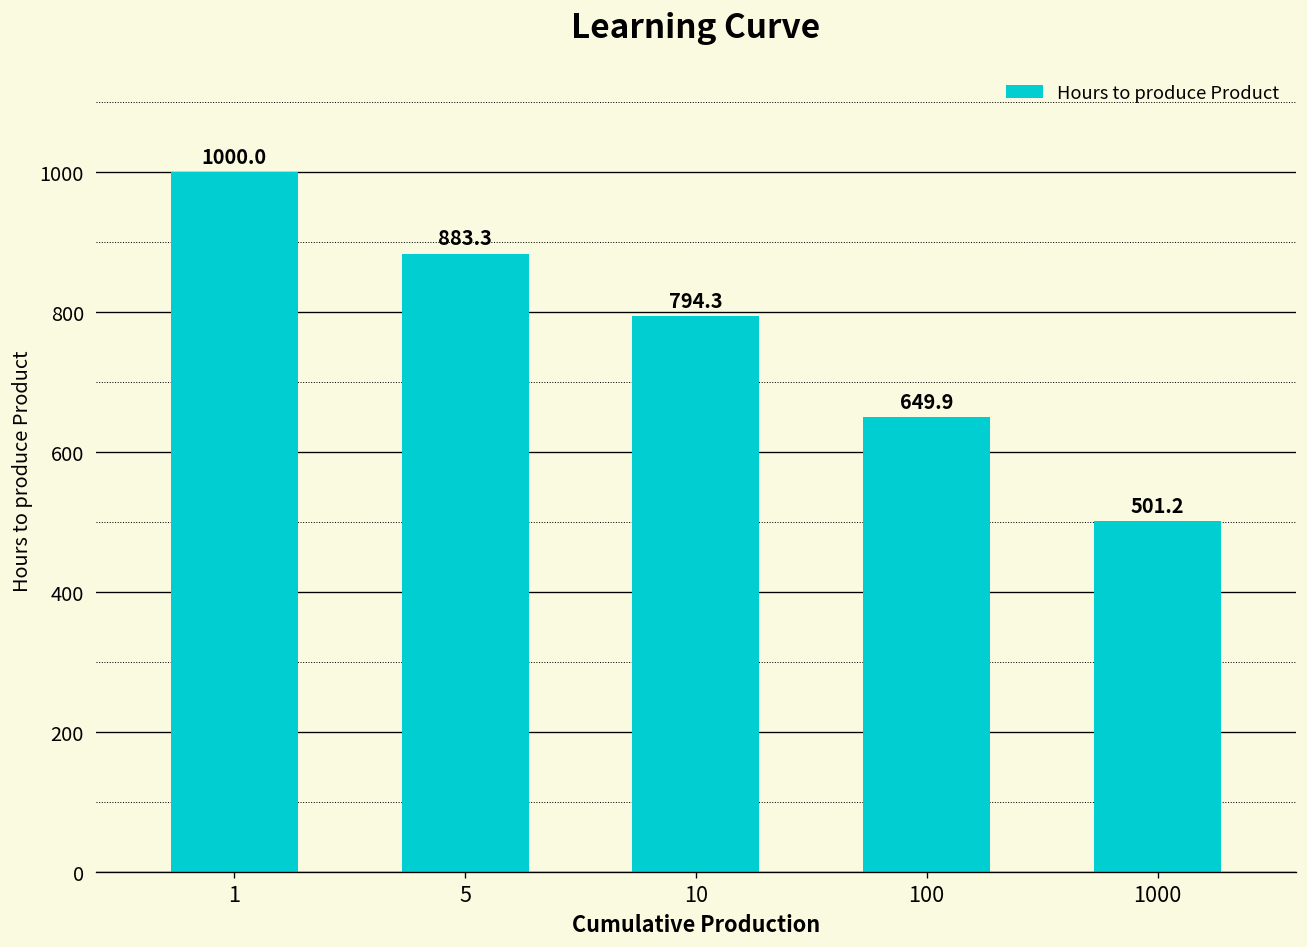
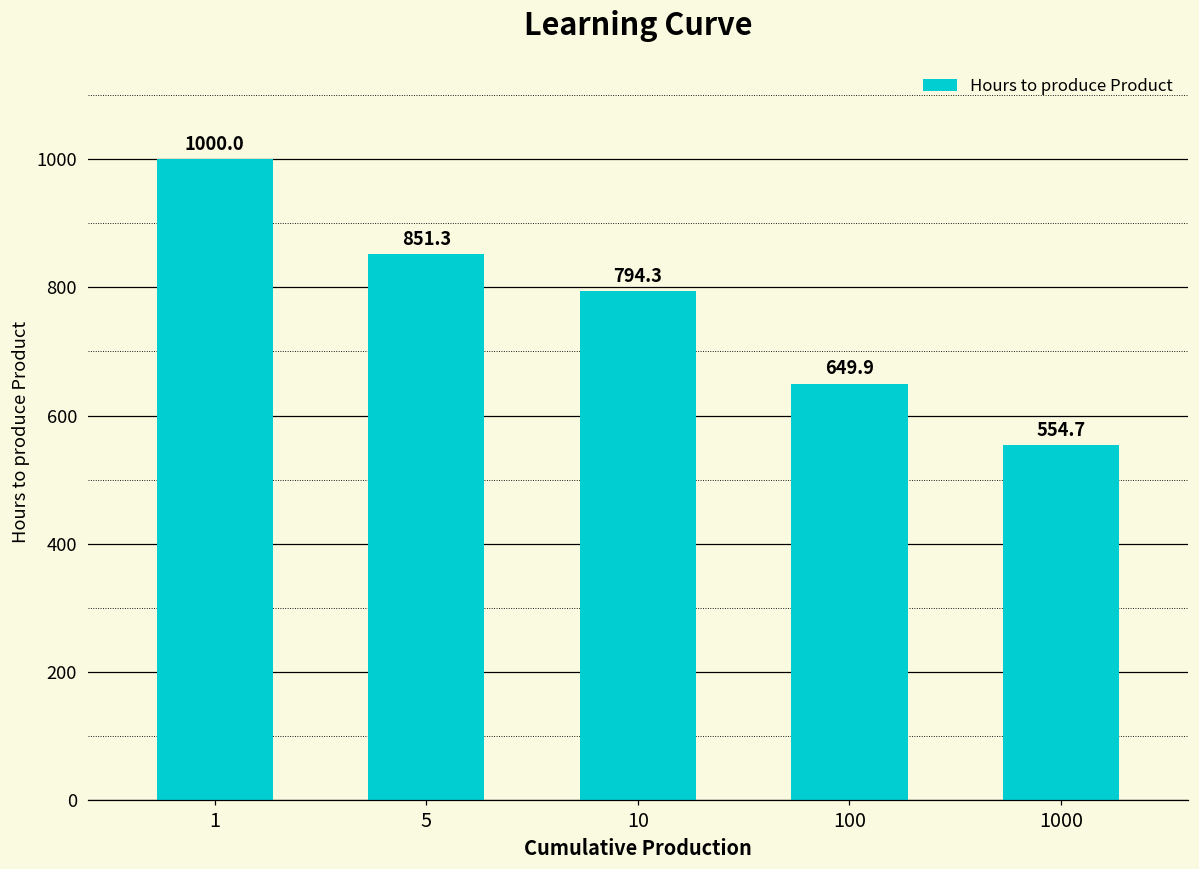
5: 883.3 -> 851.3
1000: 501.2 -> 554.7
